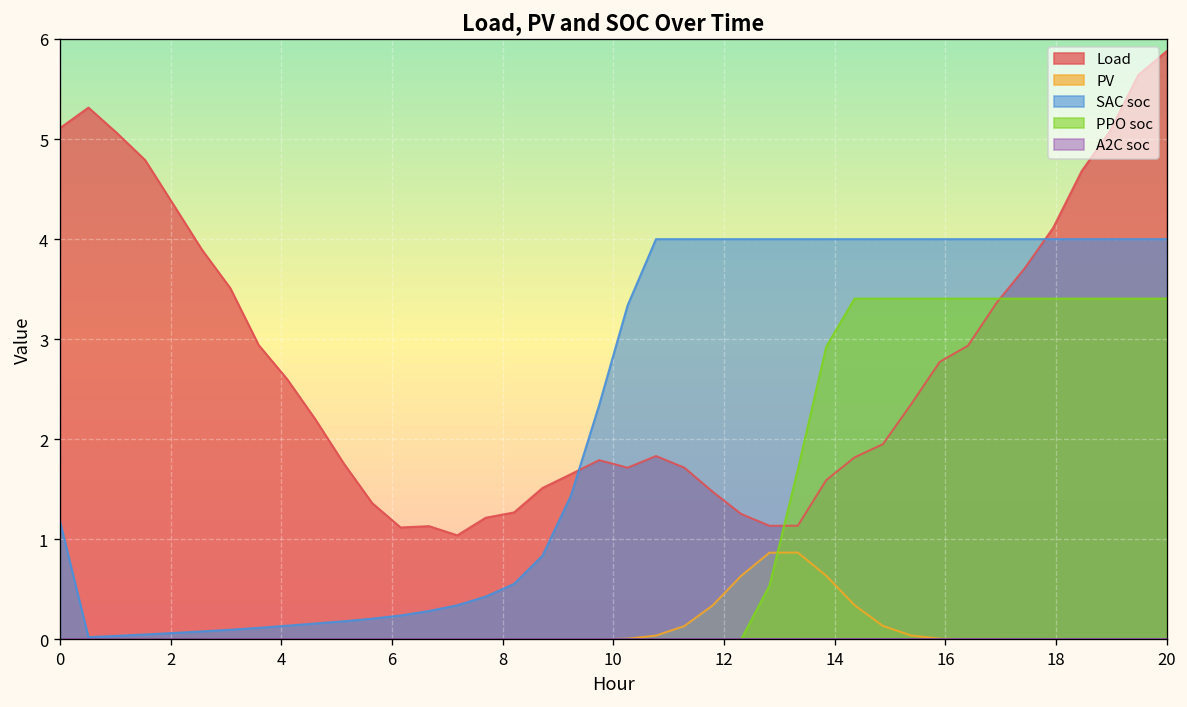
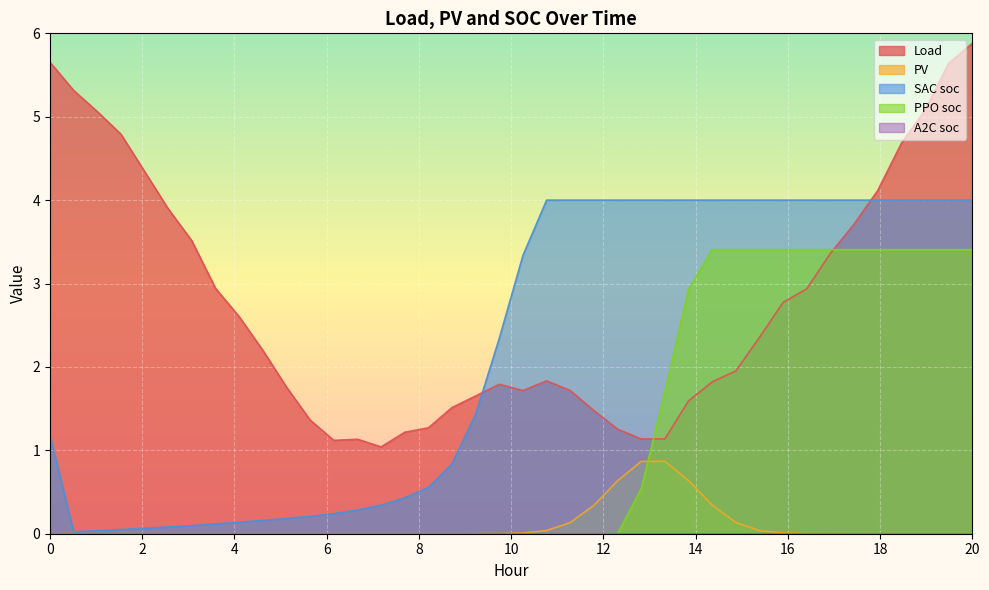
Load, 0: 5.1 -> 5.7
